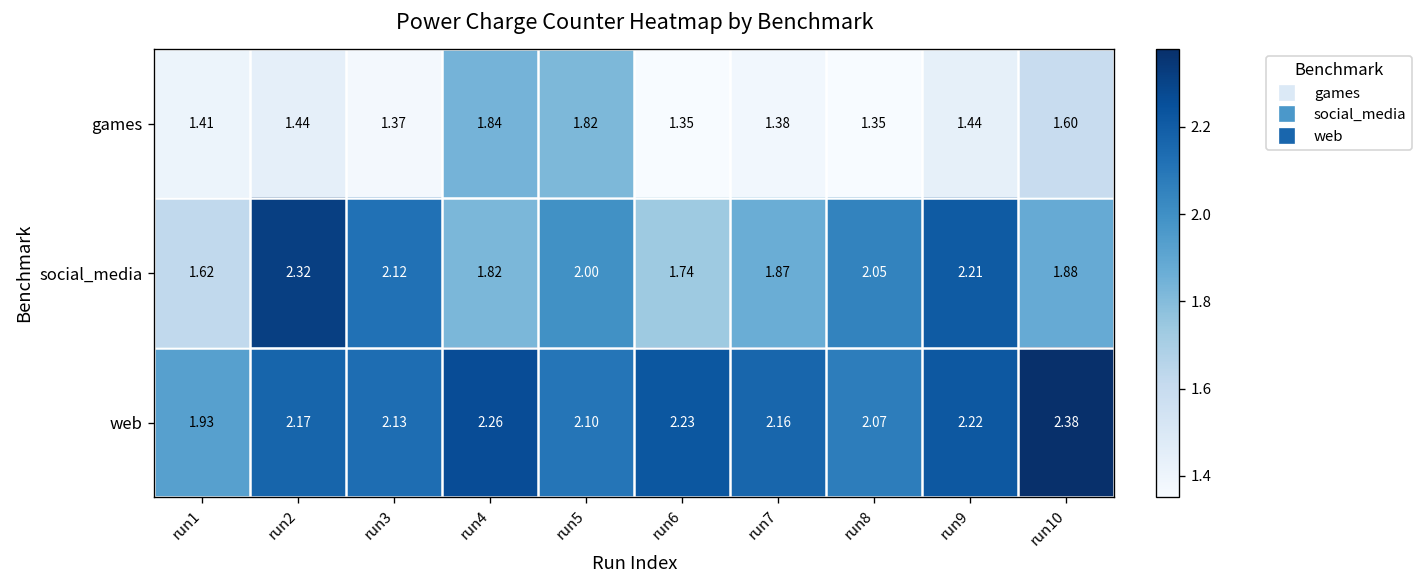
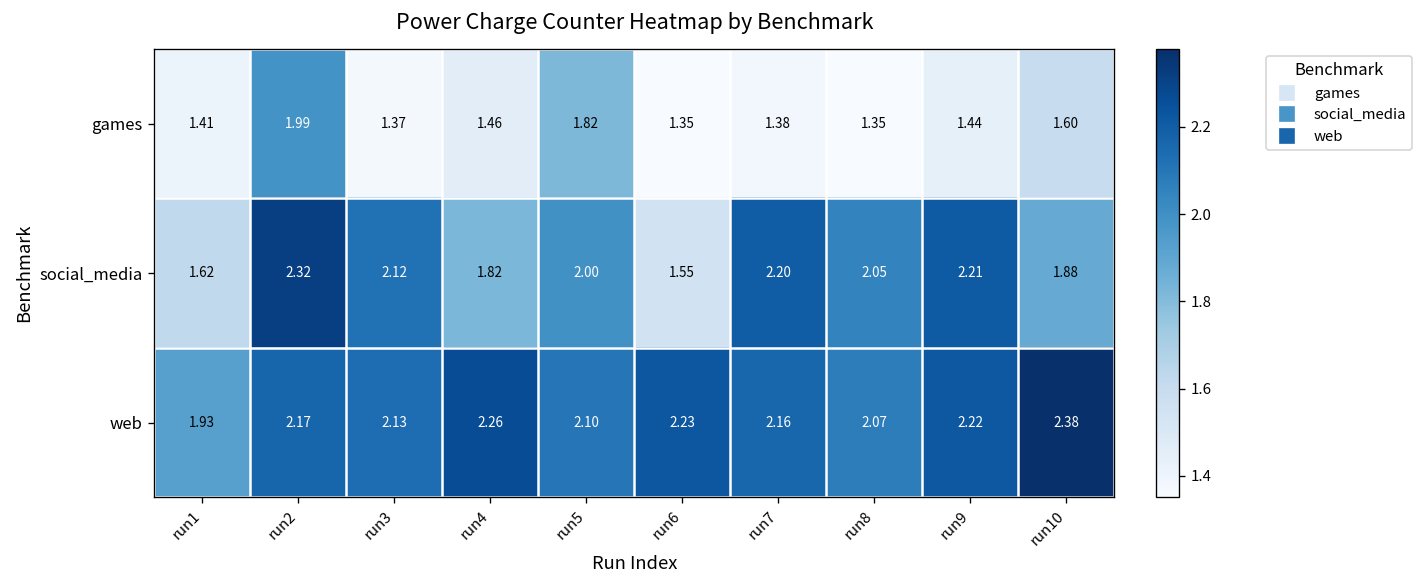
games, run2: 1.44 -> 1.99
games, run4: 1.84 -> 1.46
social_media, run6: 1.74 -> 1.55
social_media, run7: 1.87 -> 2.20
